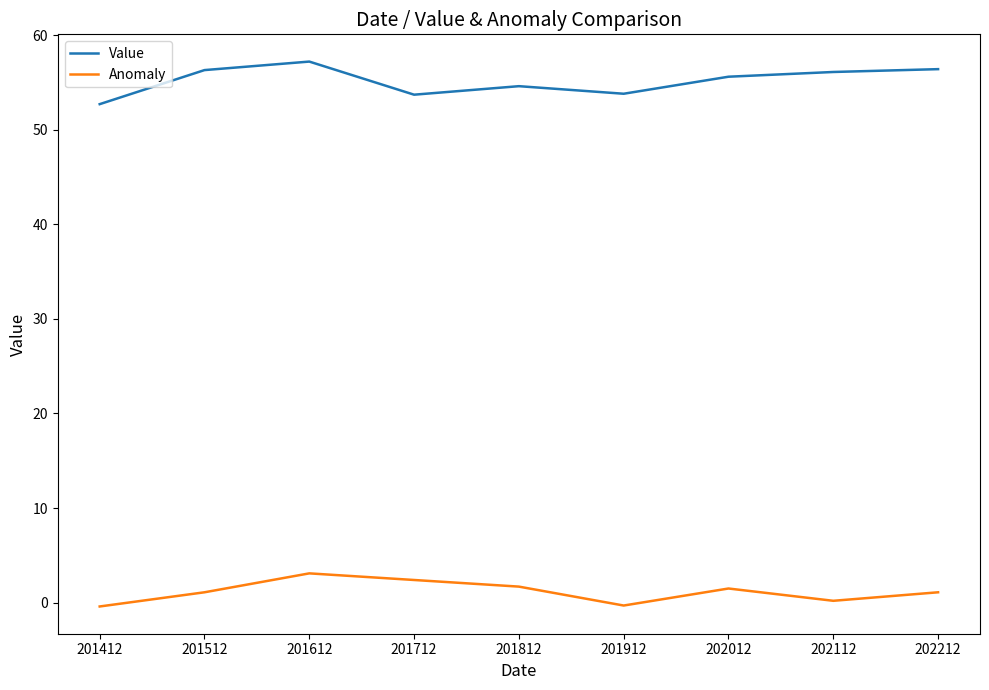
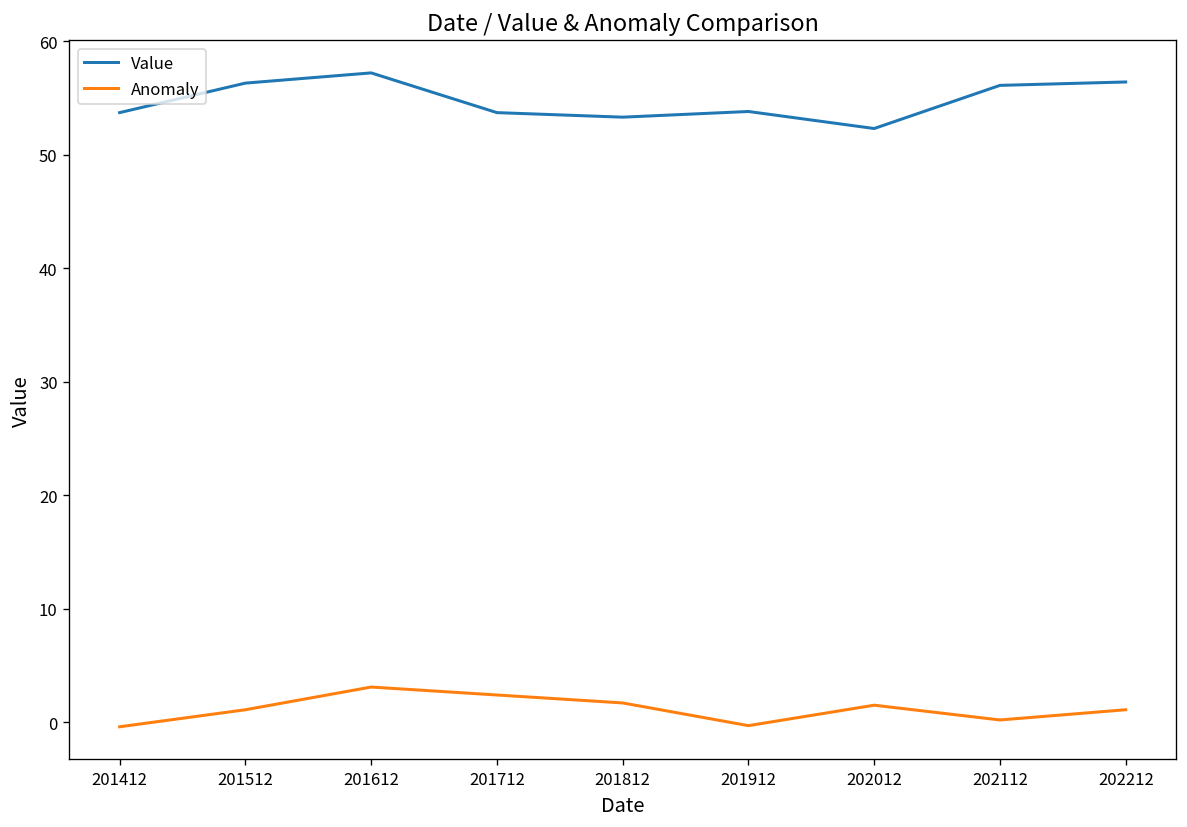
Value, 201412: 53 -> 54
Value, 201812: 55 -> 53
Value, 202012: 56 -> 52
